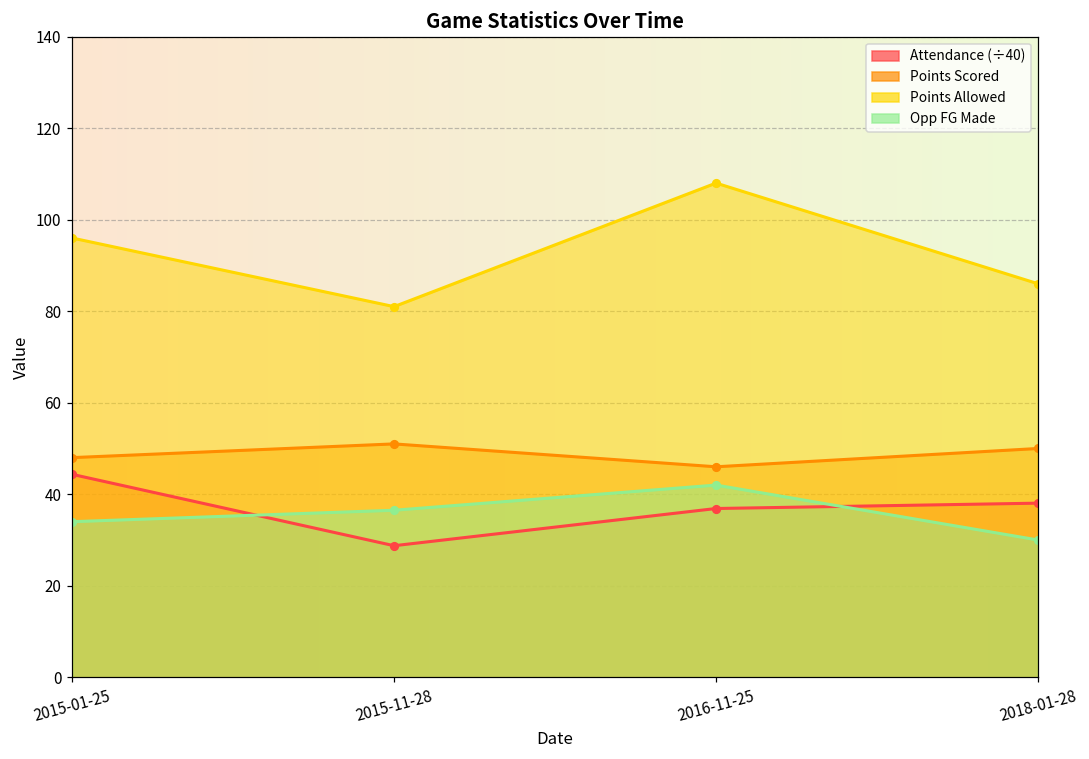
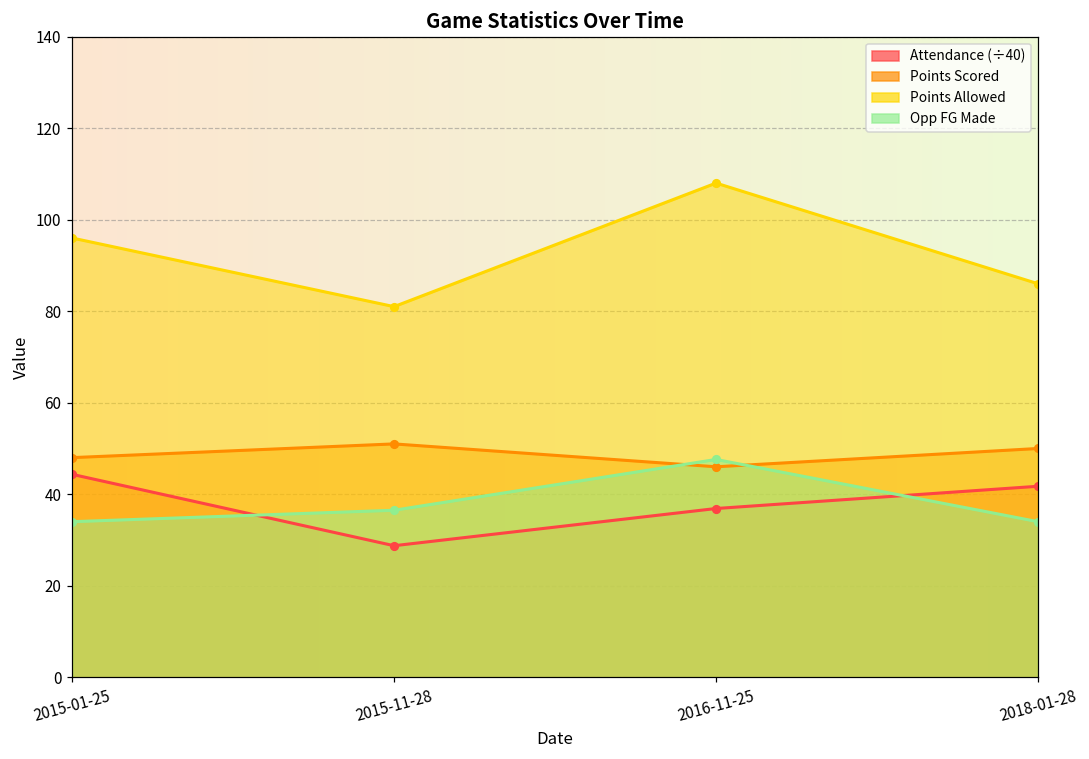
Opp FG Made, 2016-11-25: 42 -> 48
Attendance (÷40), 2018-01-28: 38 -> 42
Opp FG Made, 2018-01-28: 30 -> 34
